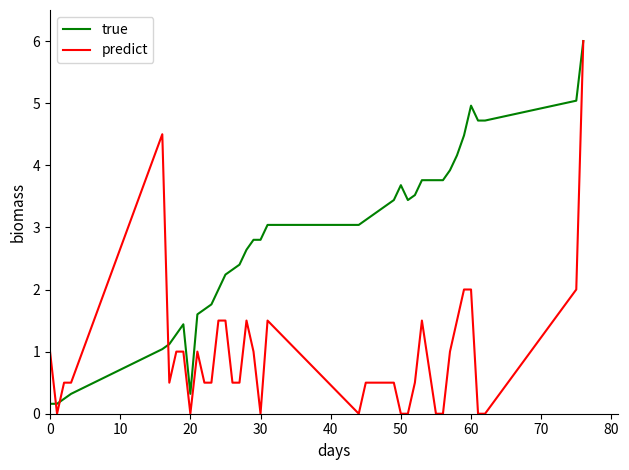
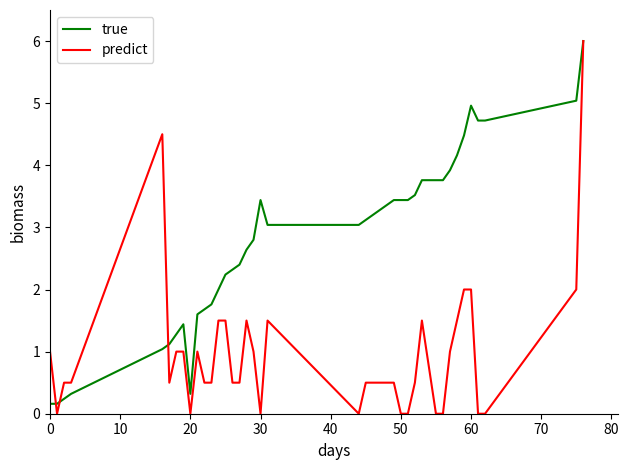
true, 30: 2.8 -> 3.4
true, 50: 3.7 -> 3.4
